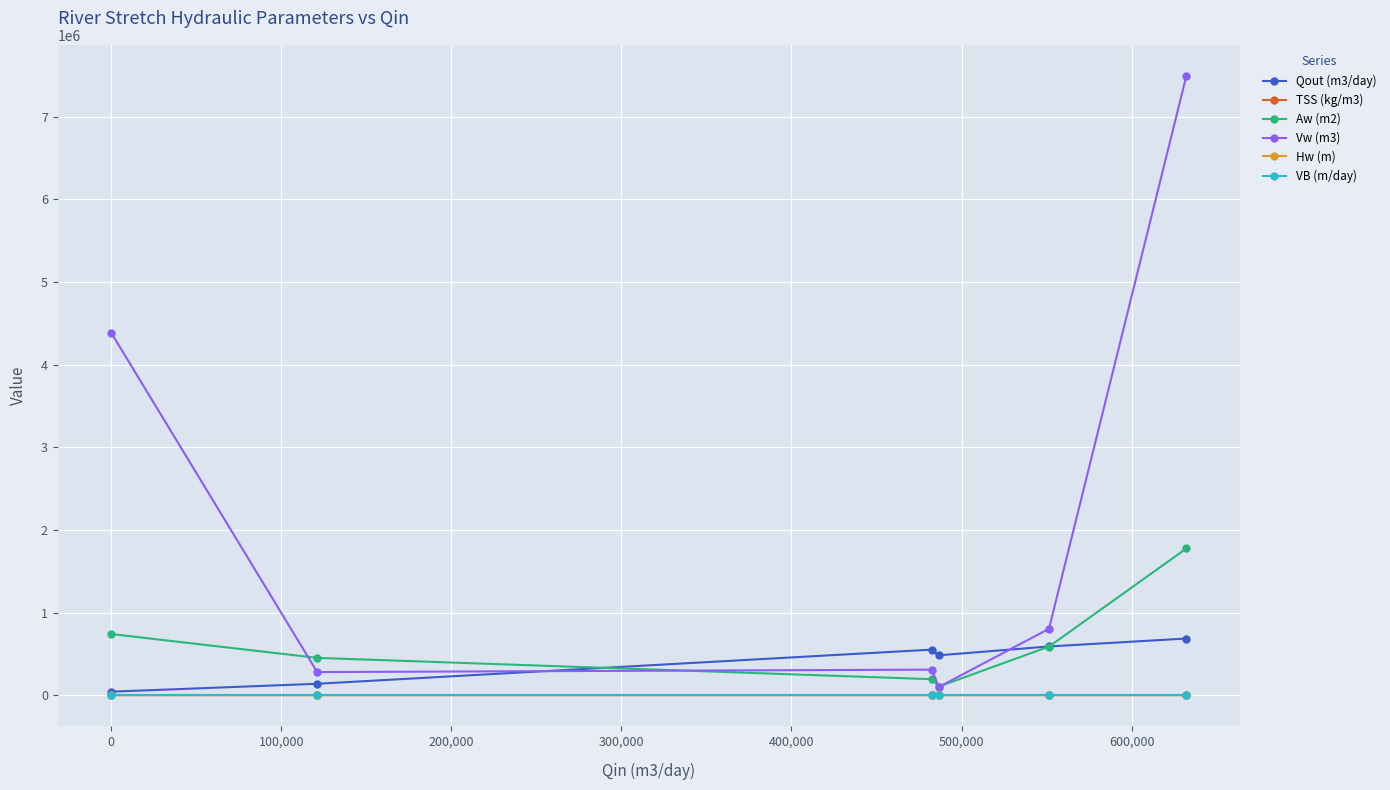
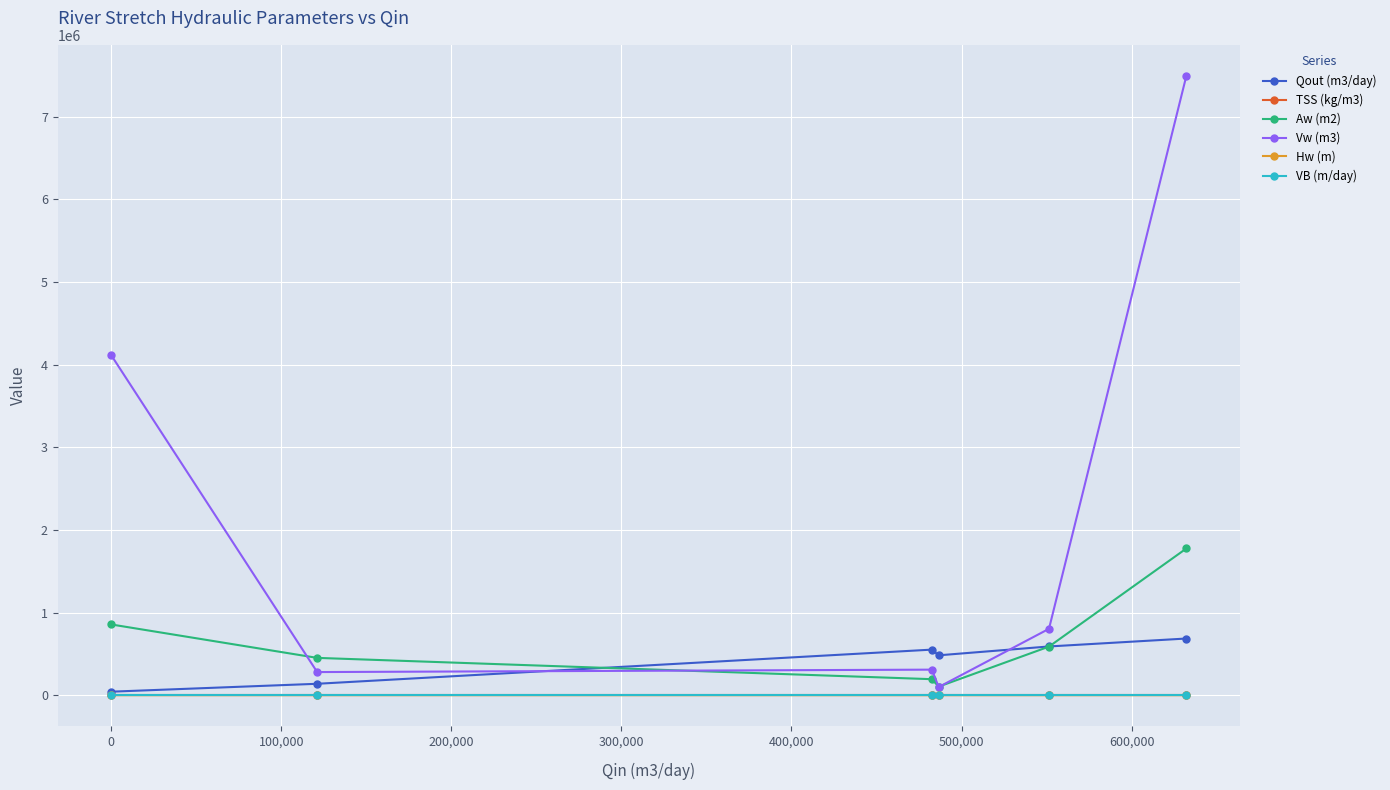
Aw (m2), 0: 700000 -> 900000
Vw (m3), 0: 4400000 -> 4100000
